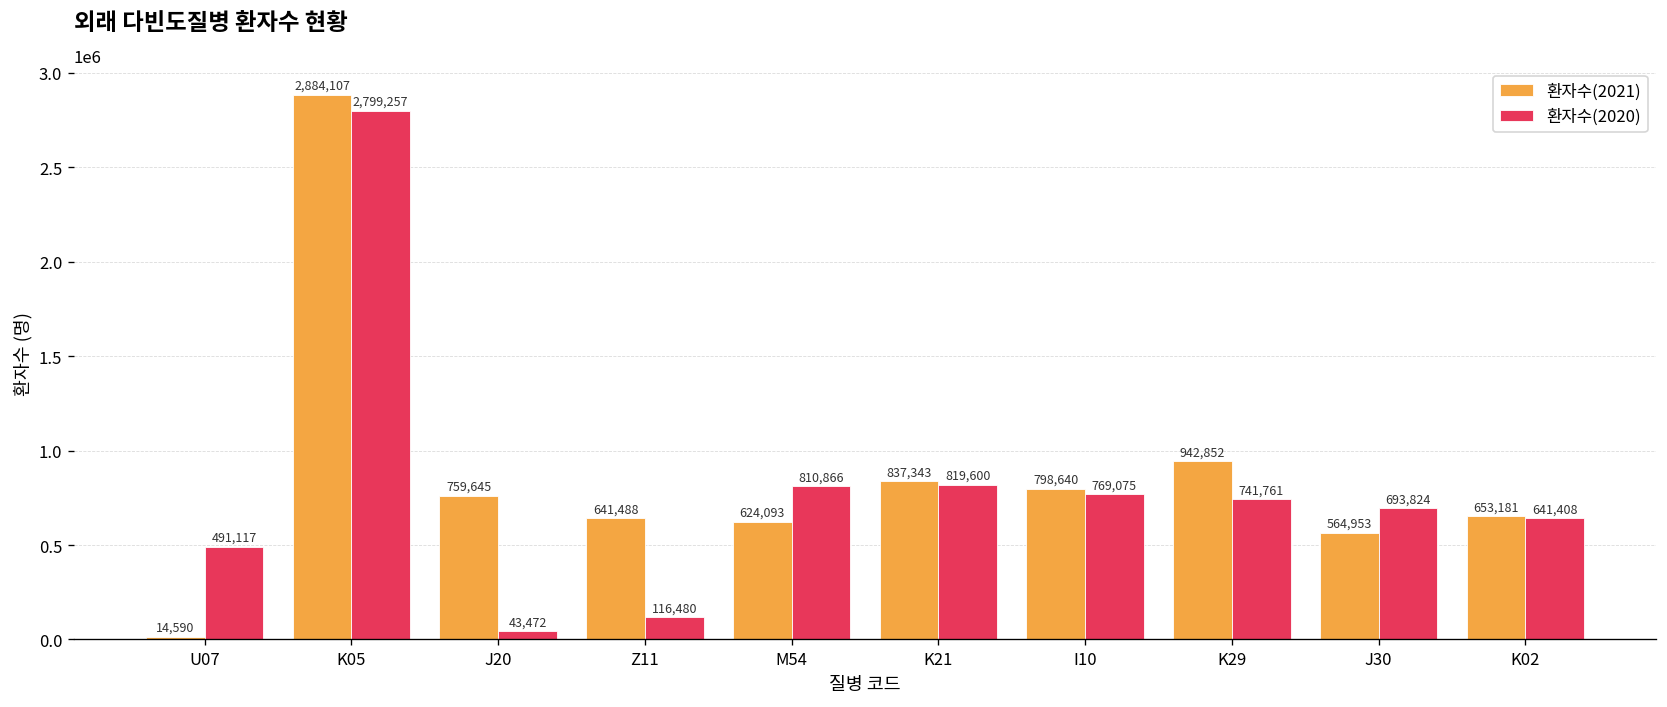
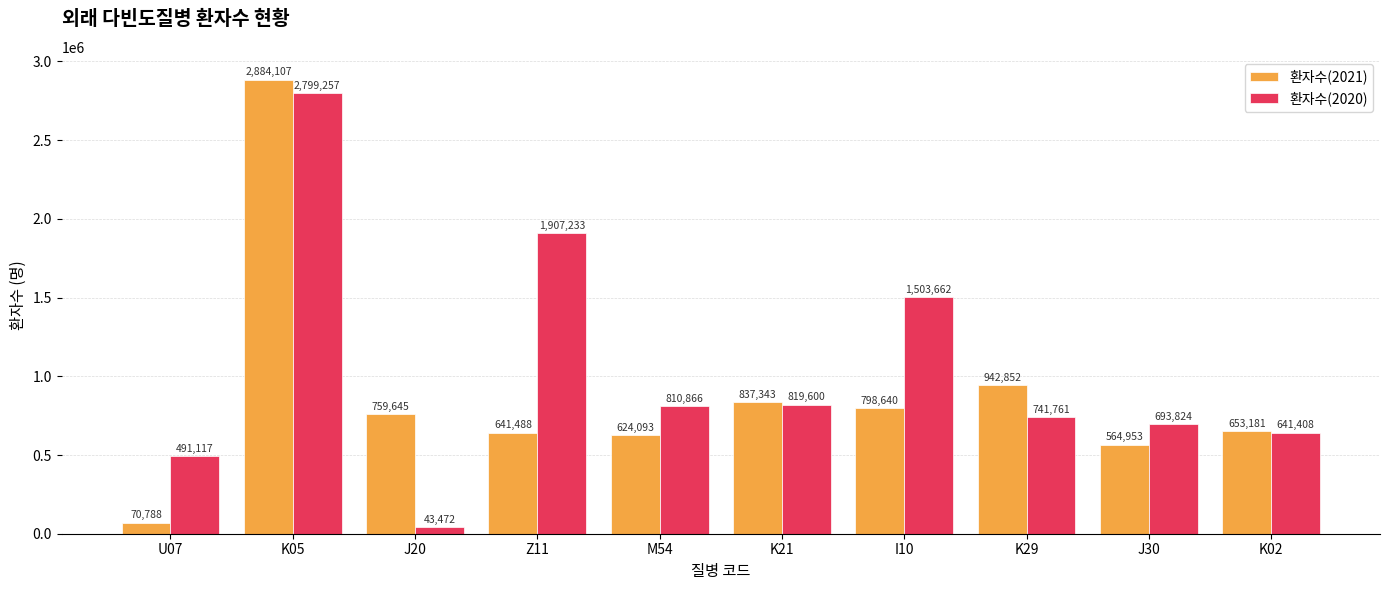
환자수(2021), U07: 14,590 -> 70,788
환자수(2020), Z11: 116,480 -> 1,907,233
환자수(2020), I10: 769,075 -> 1,503,662
